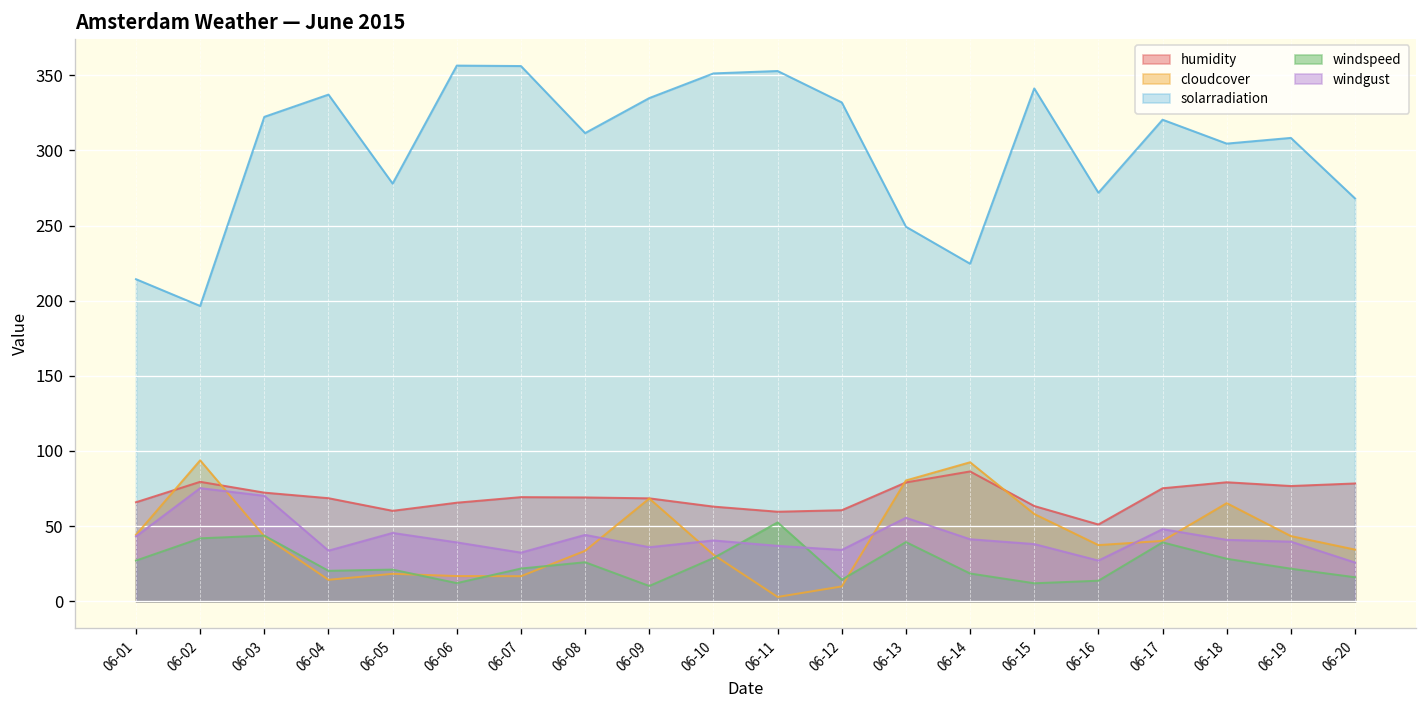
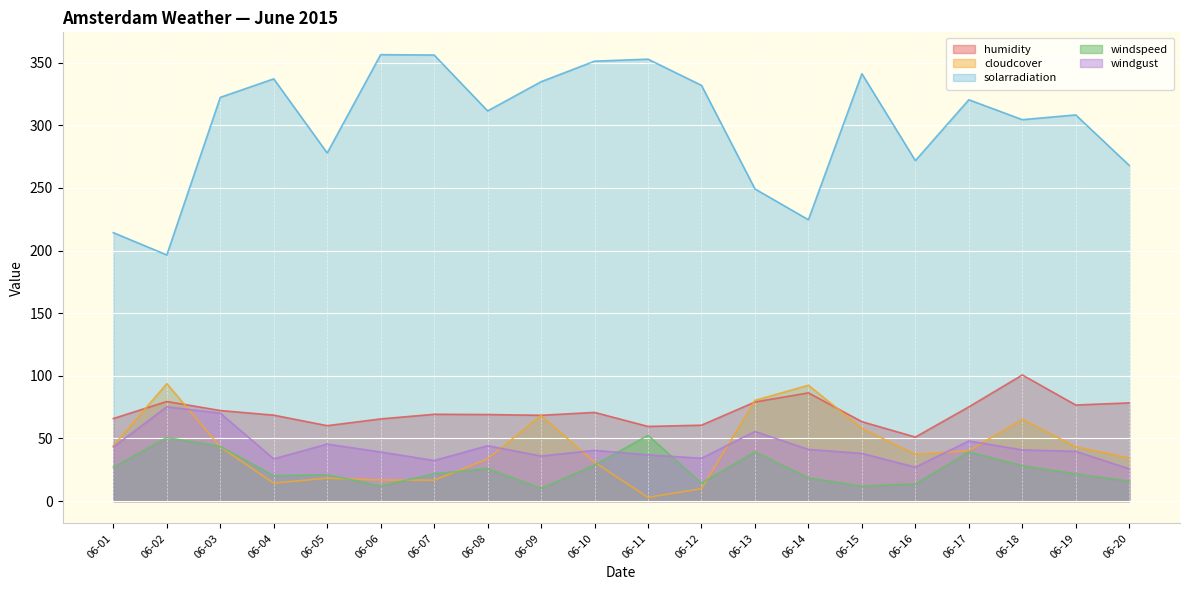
windspeed, 06-02: 42 -> 51
humidity, 06-10: 63 -> 71
humidity, 06-18: 79 -> 101
